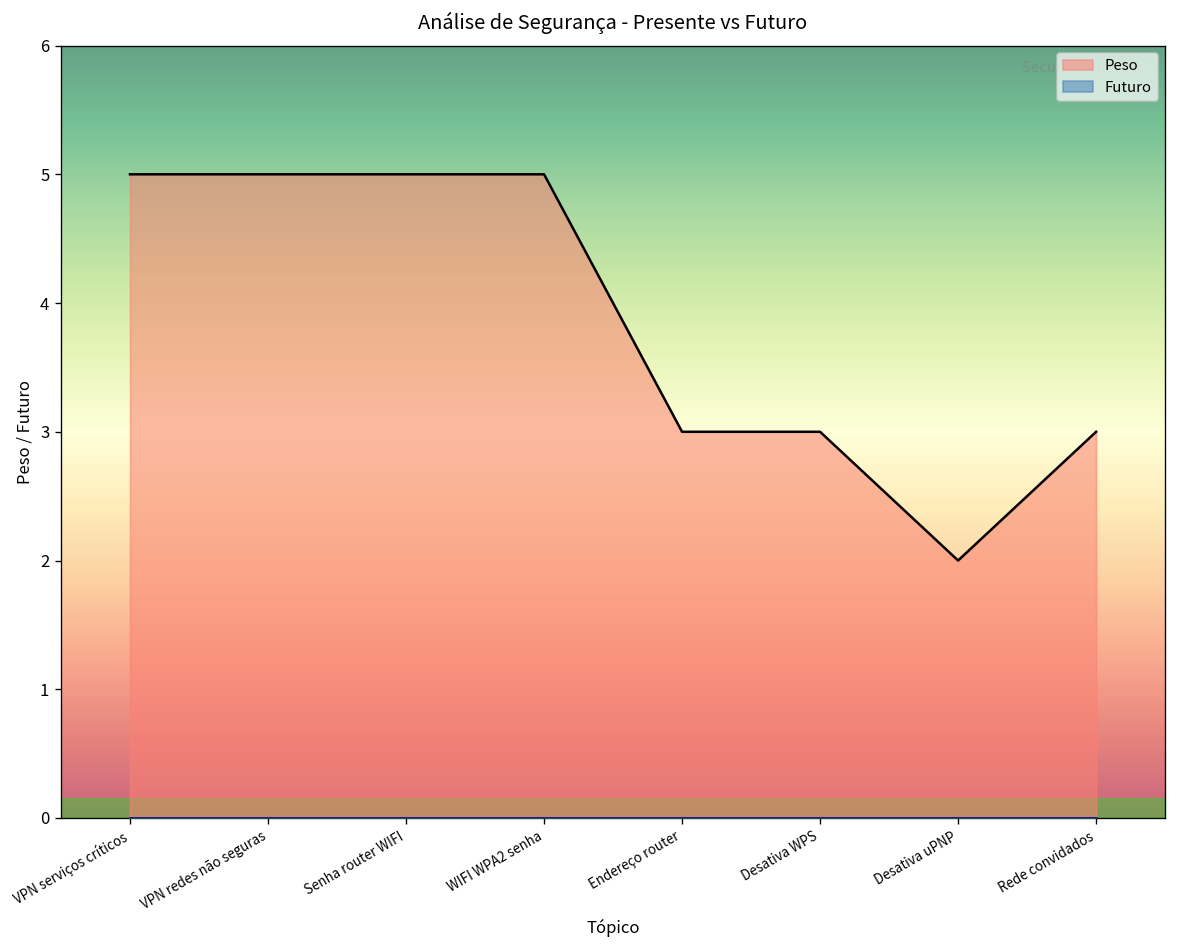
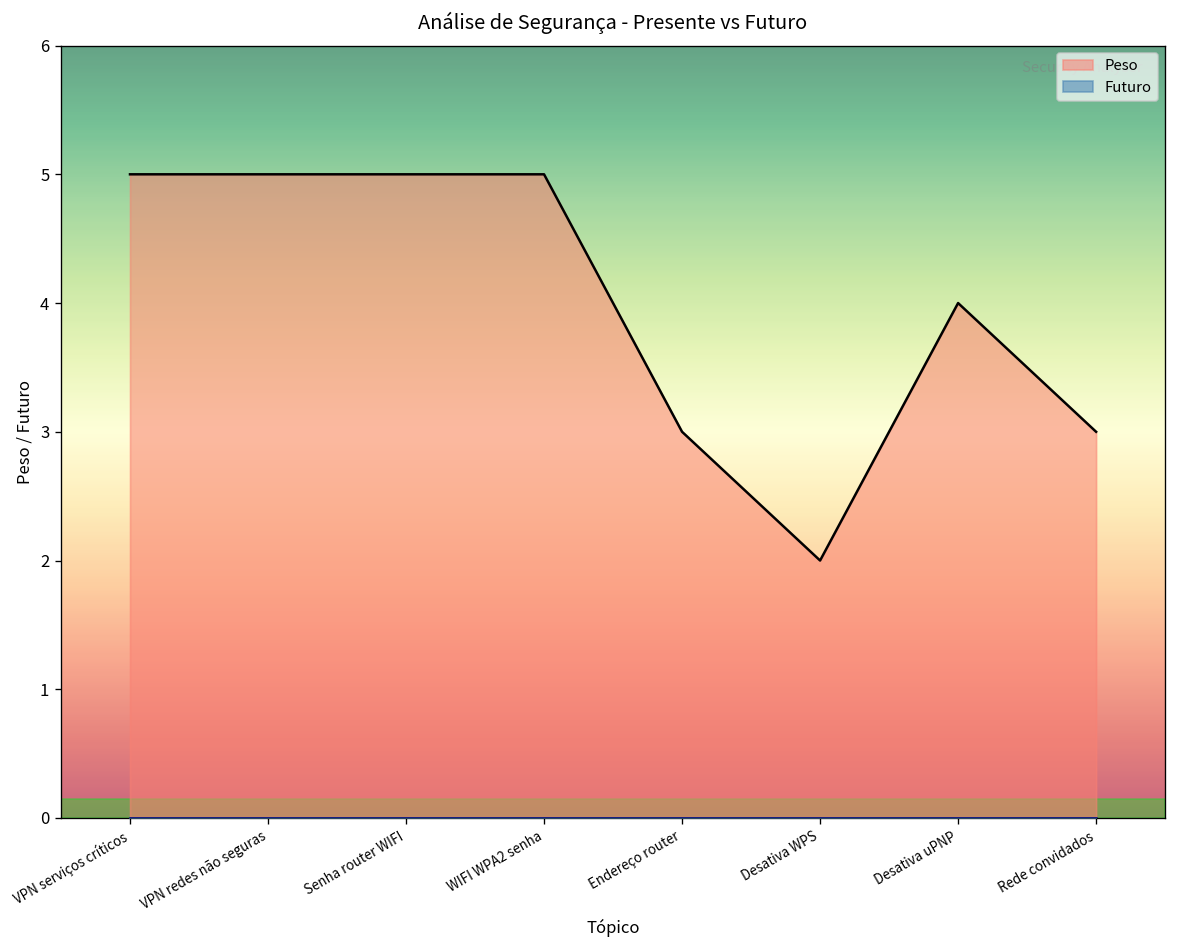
Peso, Desativa WPS: 3 -> 2
Peso, Desativa uPNP: 2 -> 4
